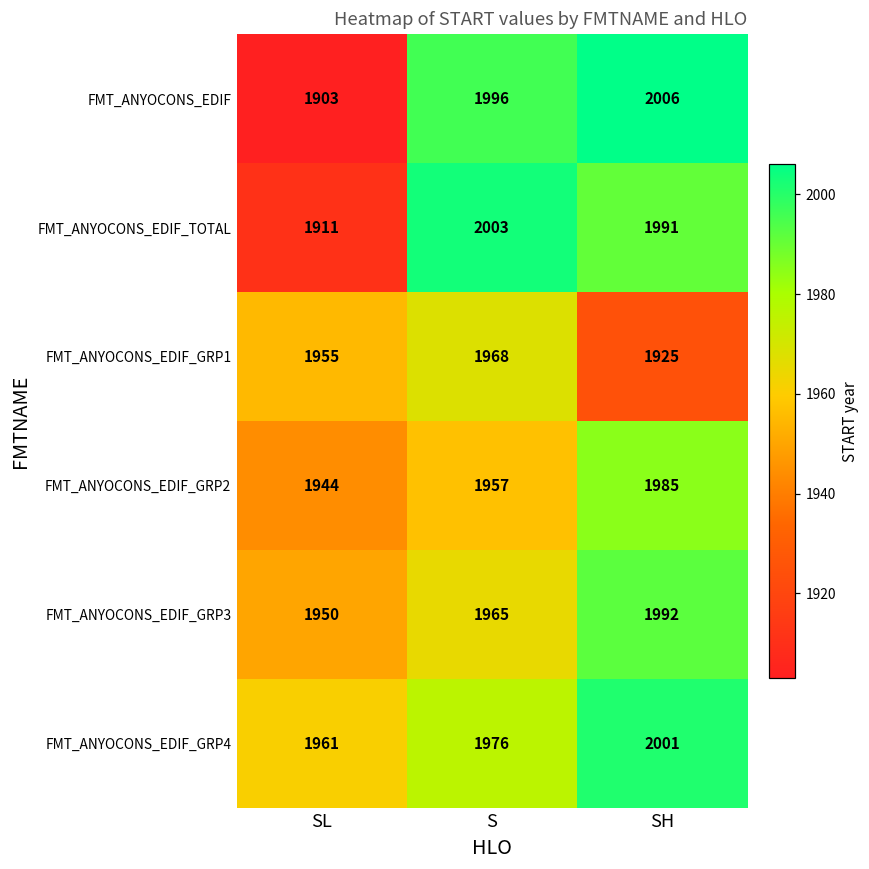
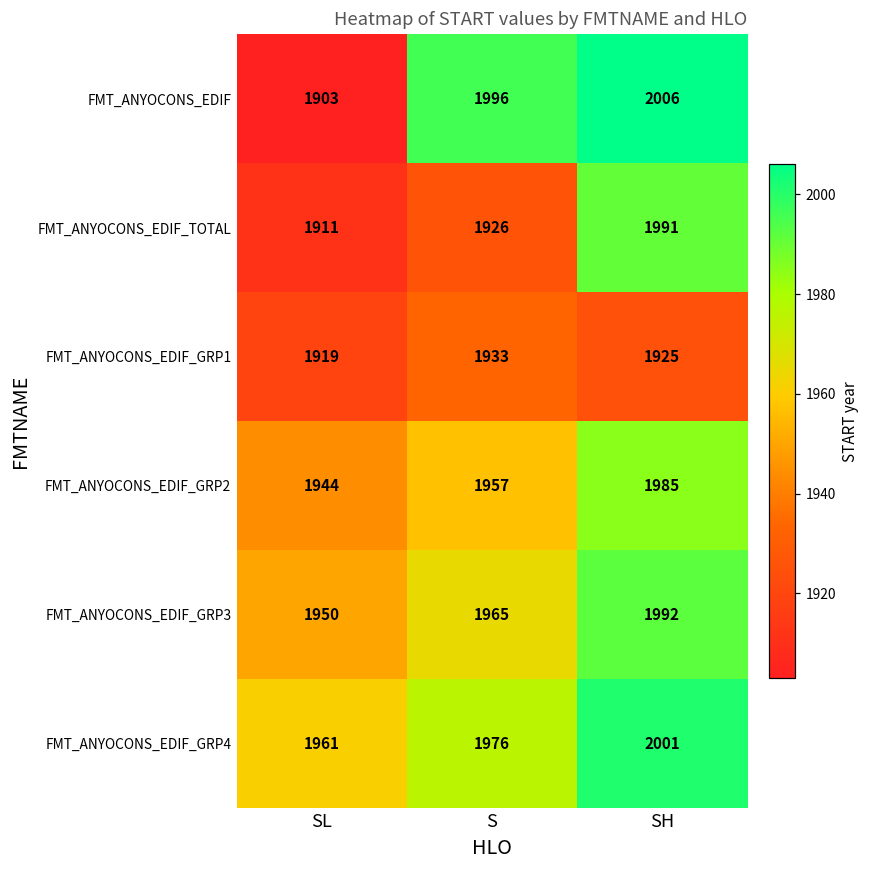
FMT_ANYOCONS_EDIF_TOTAL, S: 2003 -> 1926
FMT_ANYOCONS_EDIF_GRP1, SL: 1955 -> 1919
FMT_ANYOCONS_EDIF_GRP1, S: 1968 -> 1933
